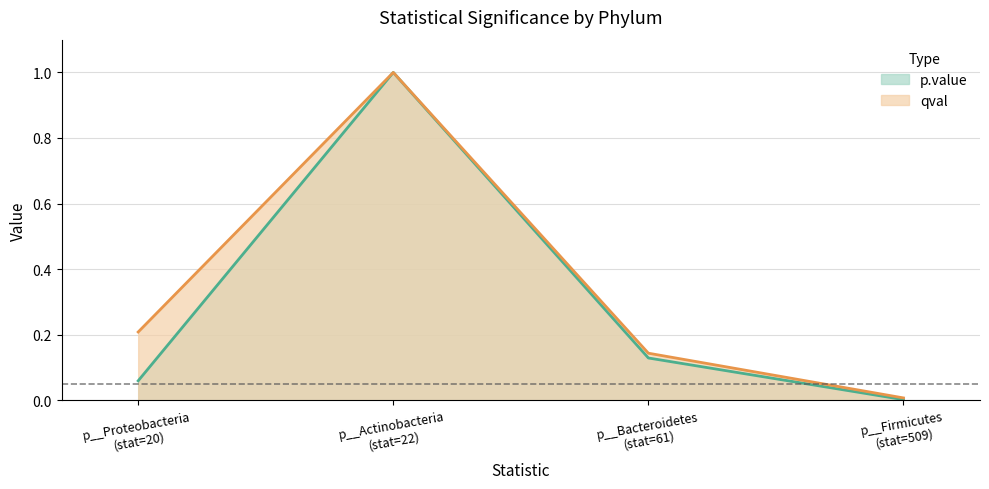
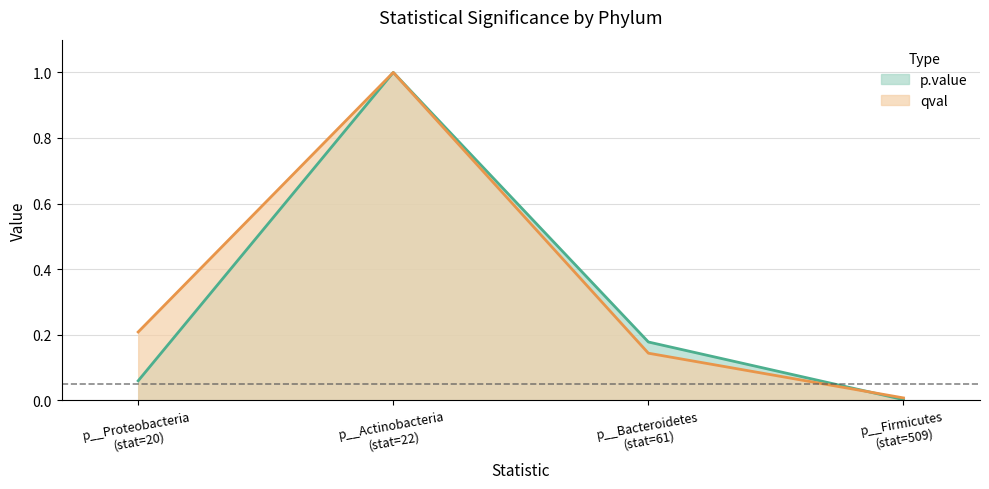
p.value, p__Bacteroidetes (stat=61): 0.13 -> 0.18
